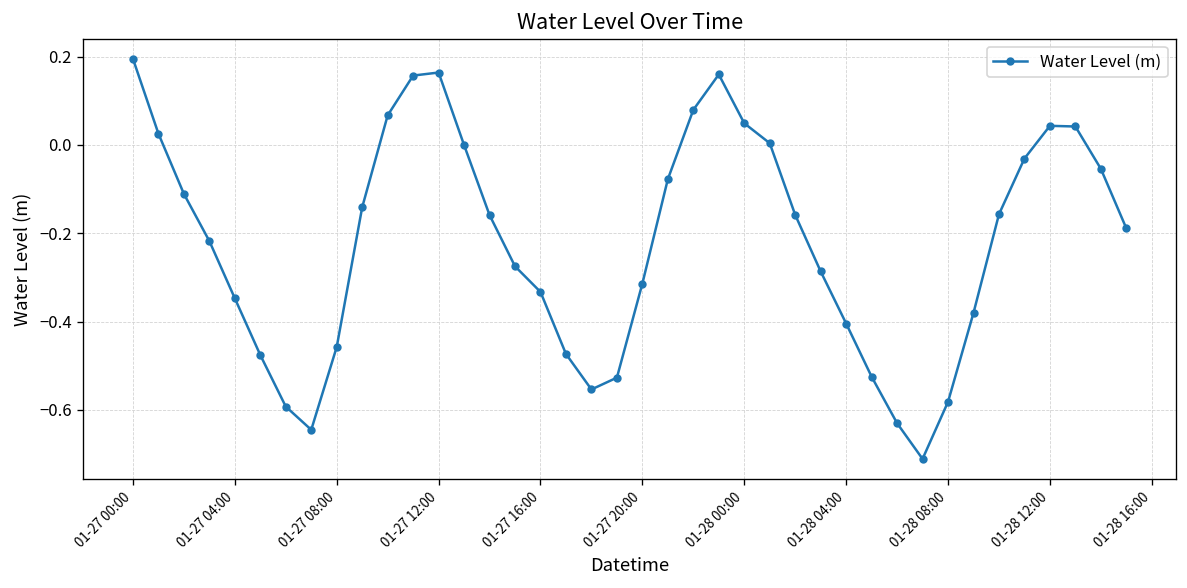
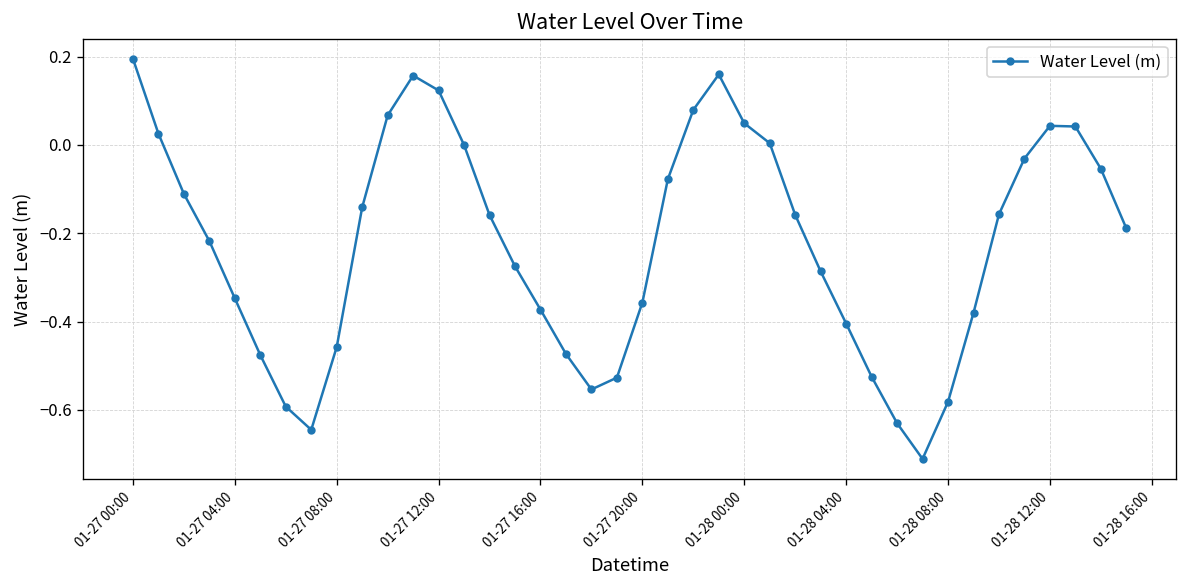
01-27 12:00: 0.16 -> 0.12
01-27 16:00: -0.33 -> -0.37
01-27 20:00: -0.31 -> -0.36
